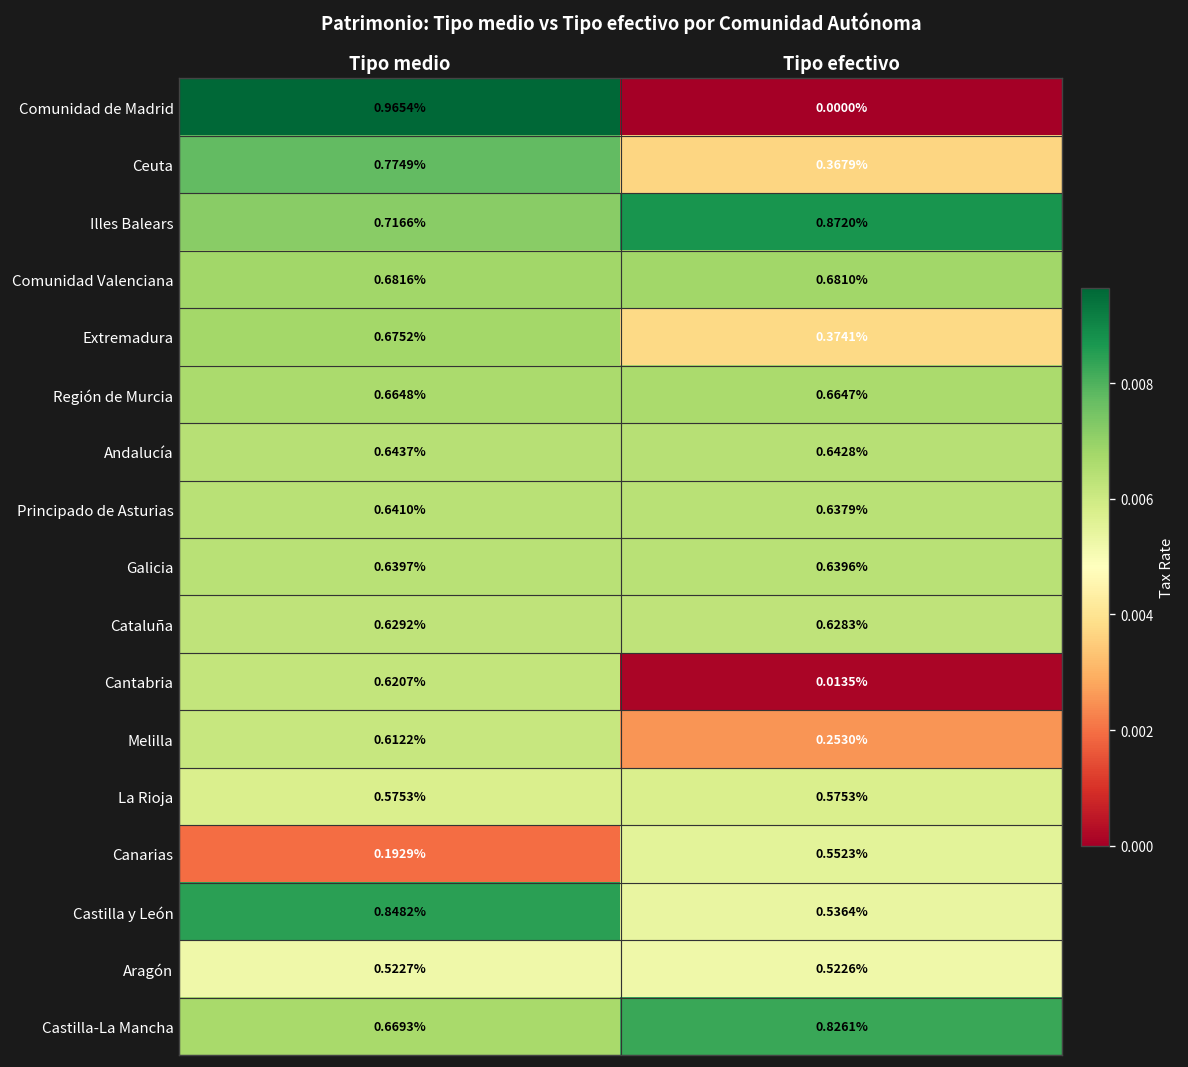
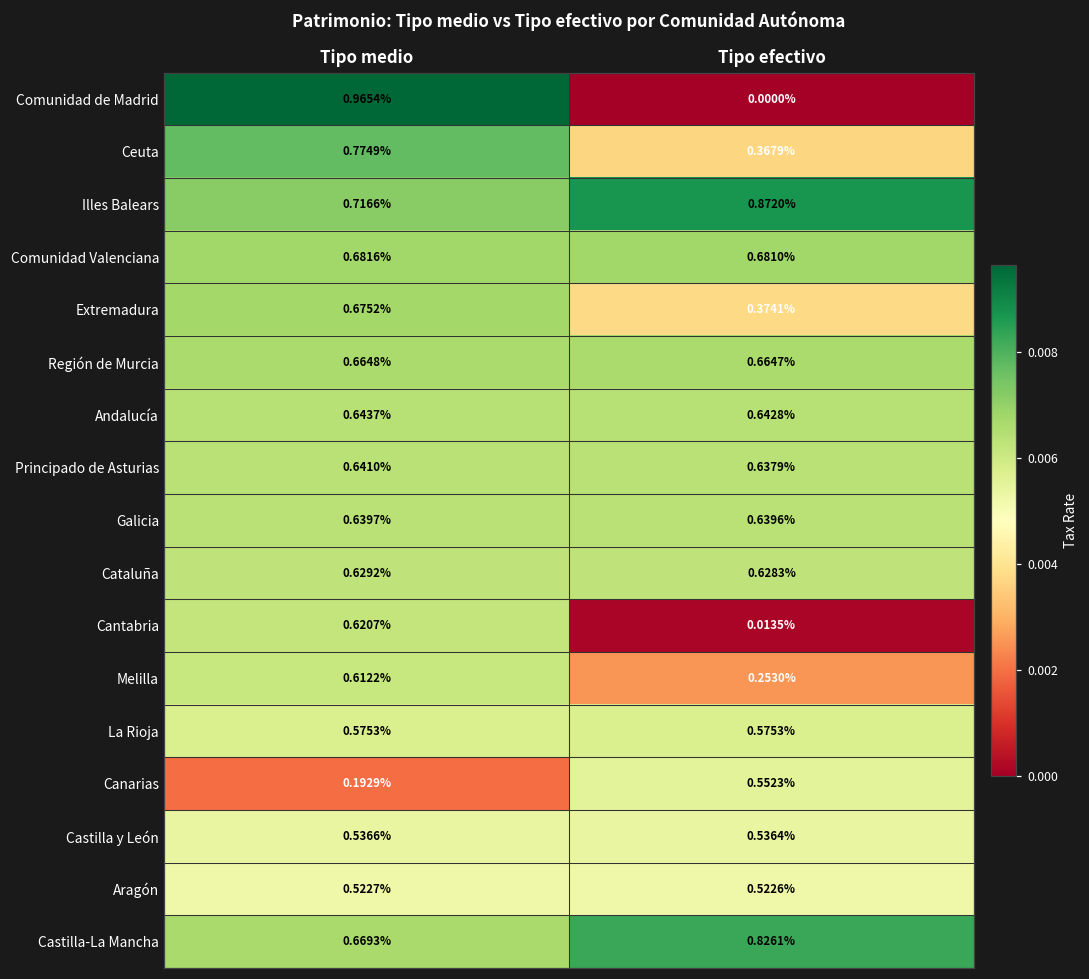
Castilla y León, Tipo medio: 0.8482% -> 0.5366%
